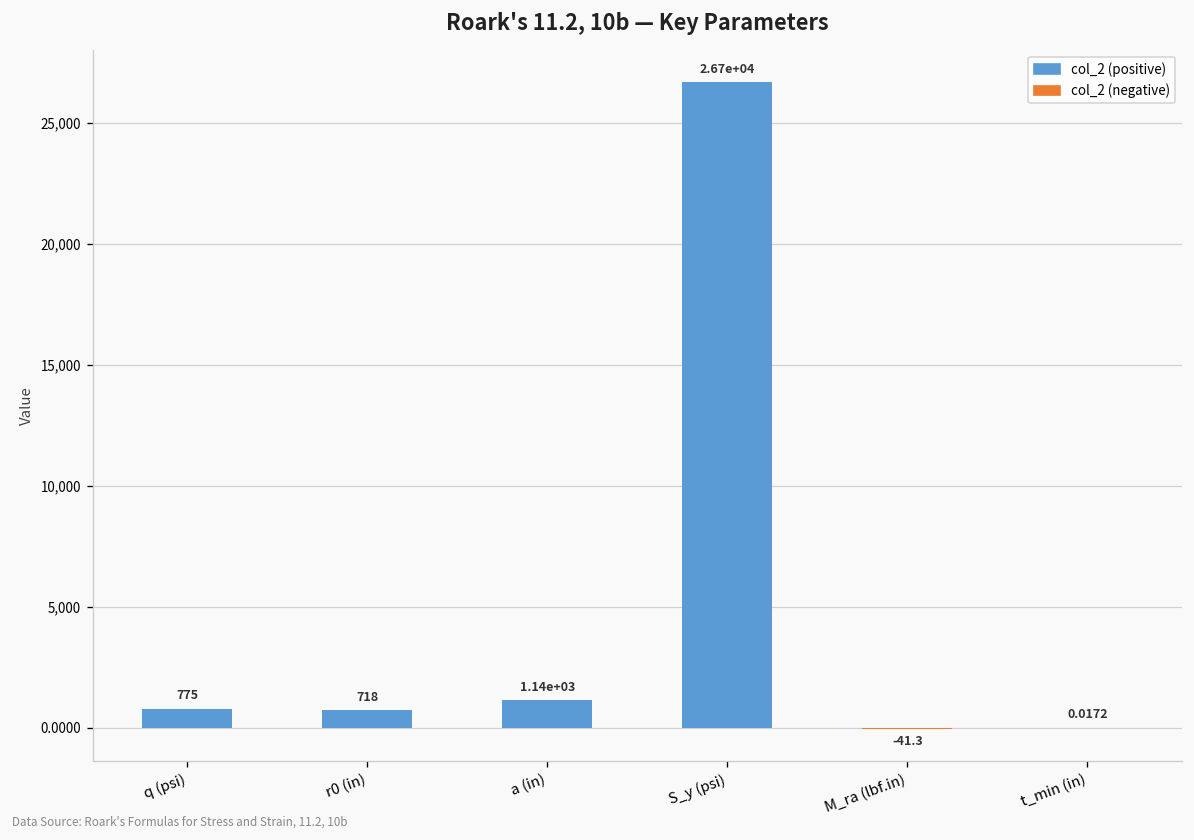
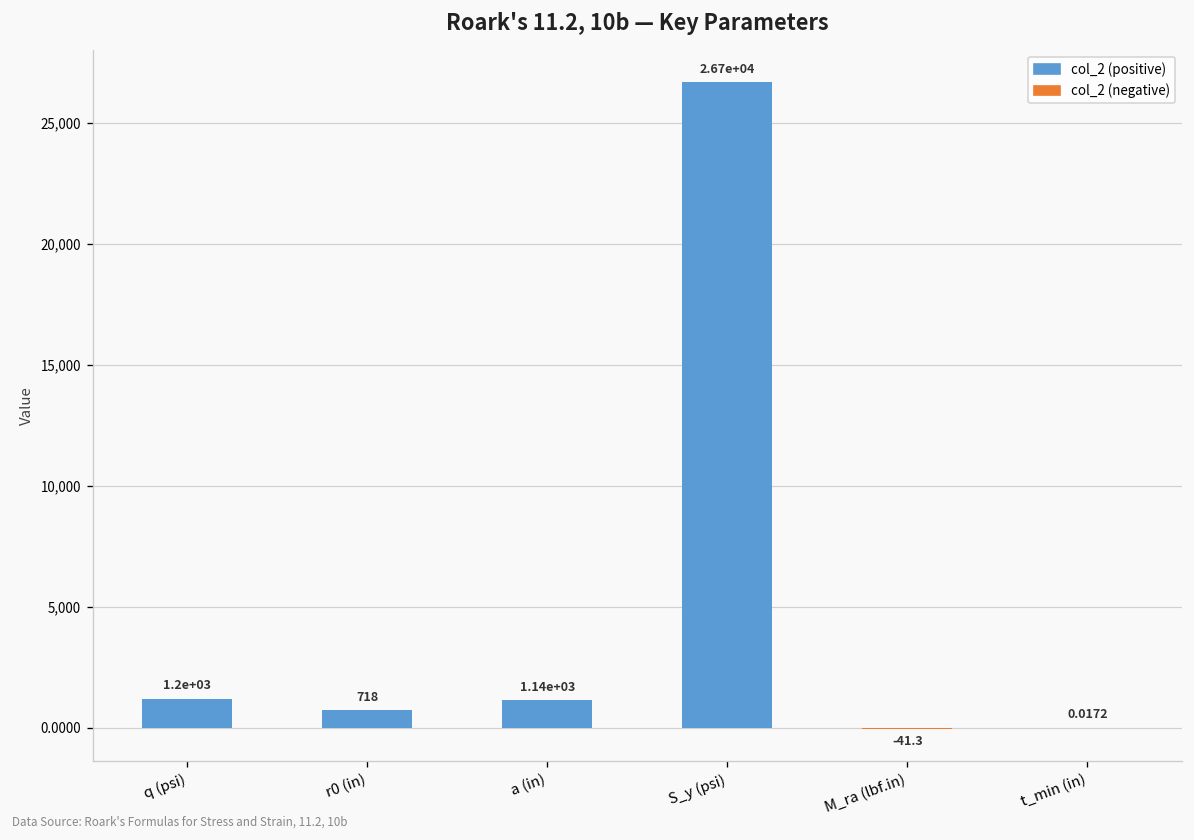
col_2 (positive), q (psi): 775 -> 1.2e+03
